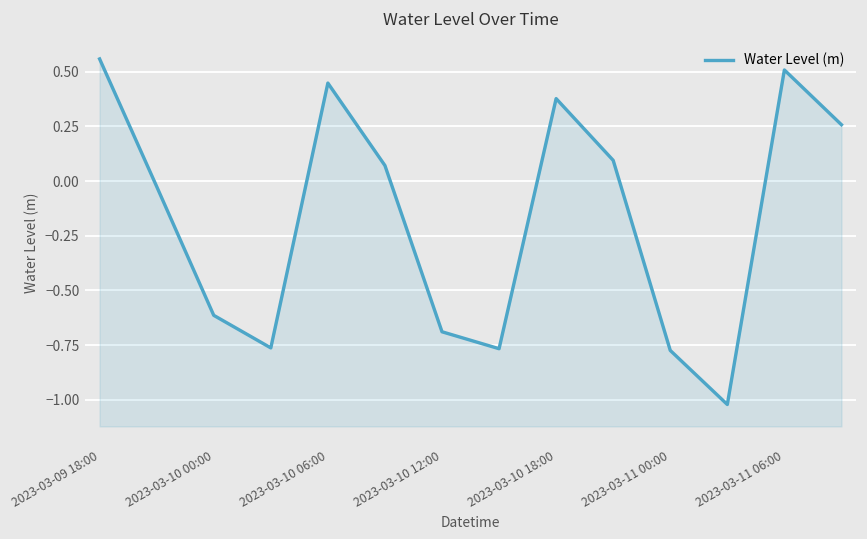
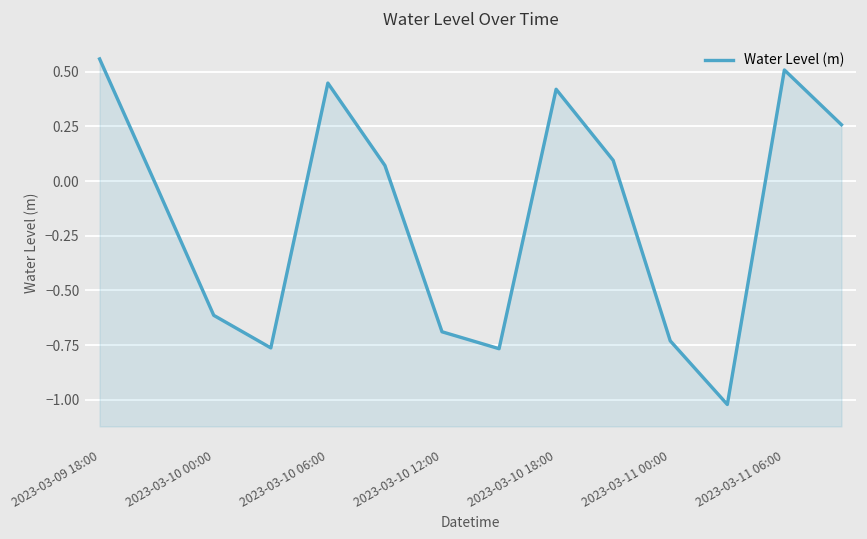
2023-03-10 18:00: 0.38 -> 0.42
2023-03-11 00:00: -0.77 -> -0.73
